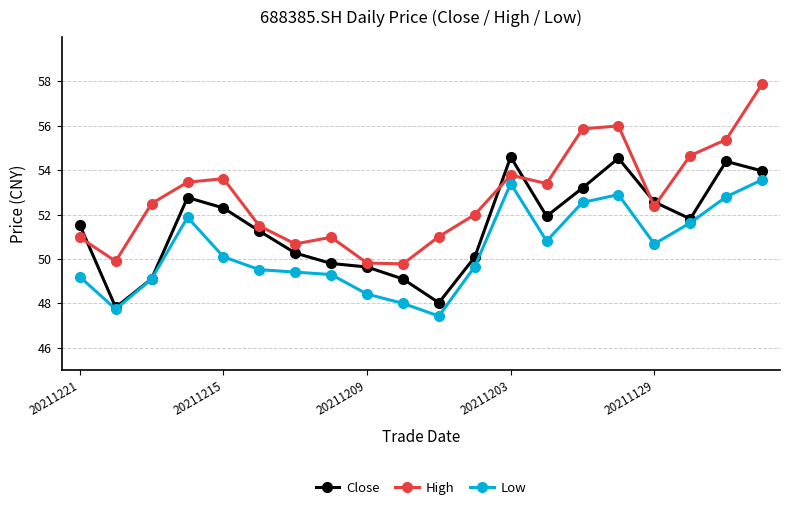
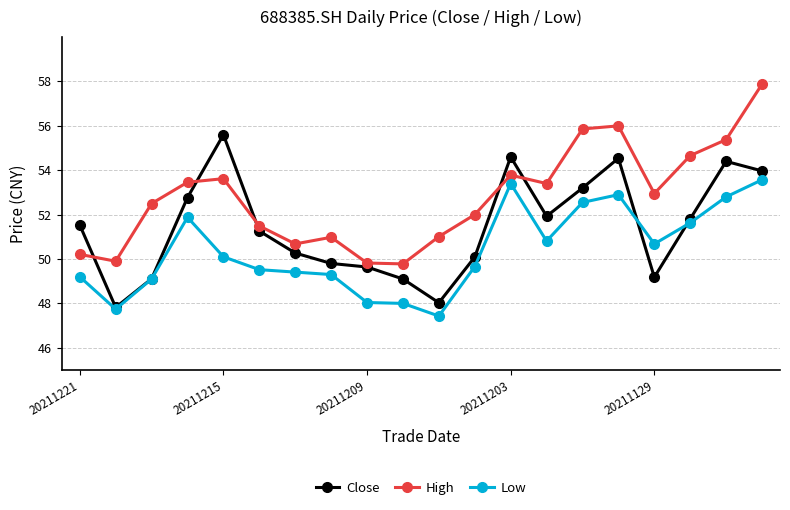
High, 20211221: 51.0 -> 50.2
Close, 20211215: 52.3 -> 55.6
Low, 20211209: 48.4 -> 48.0
Close, 20211129: 52.6 -> 49.2
High, 20211129: 52.4 -> 53.0
